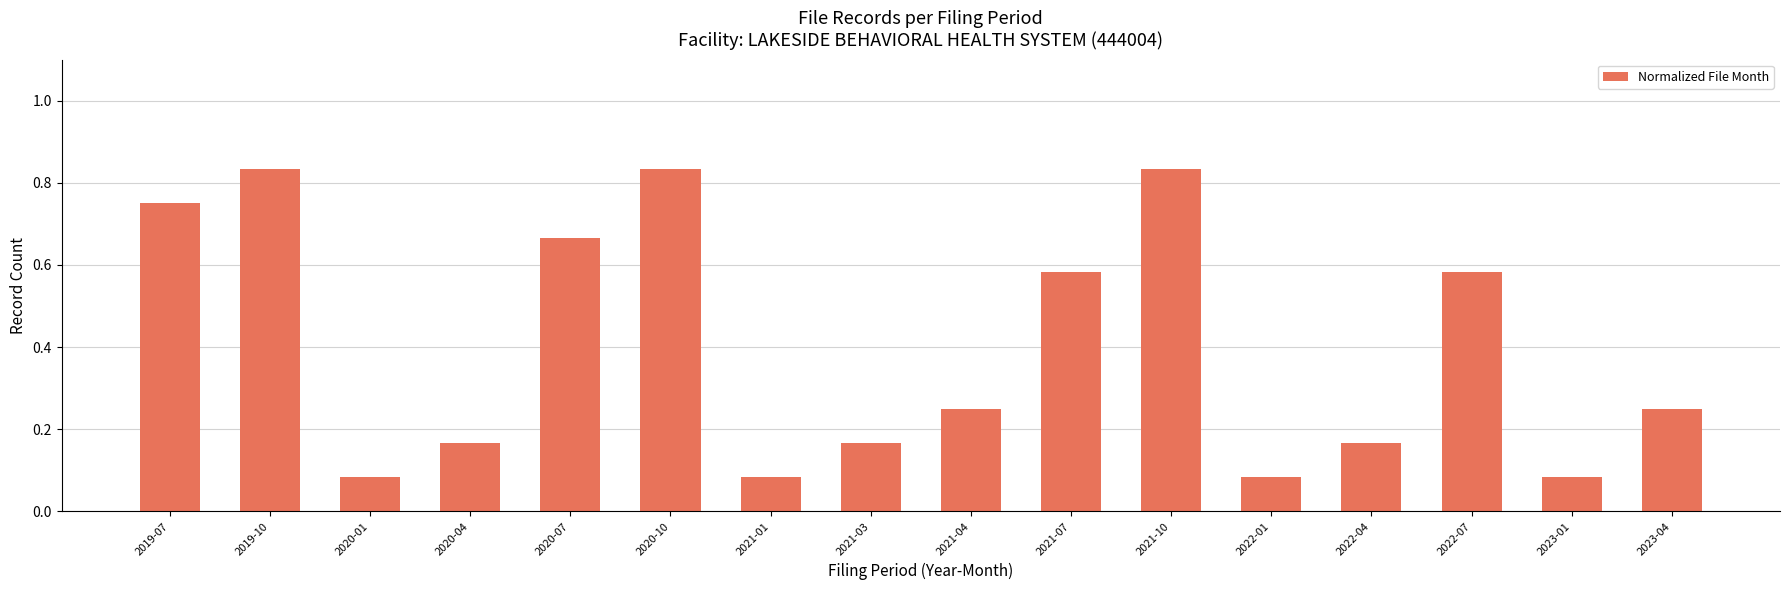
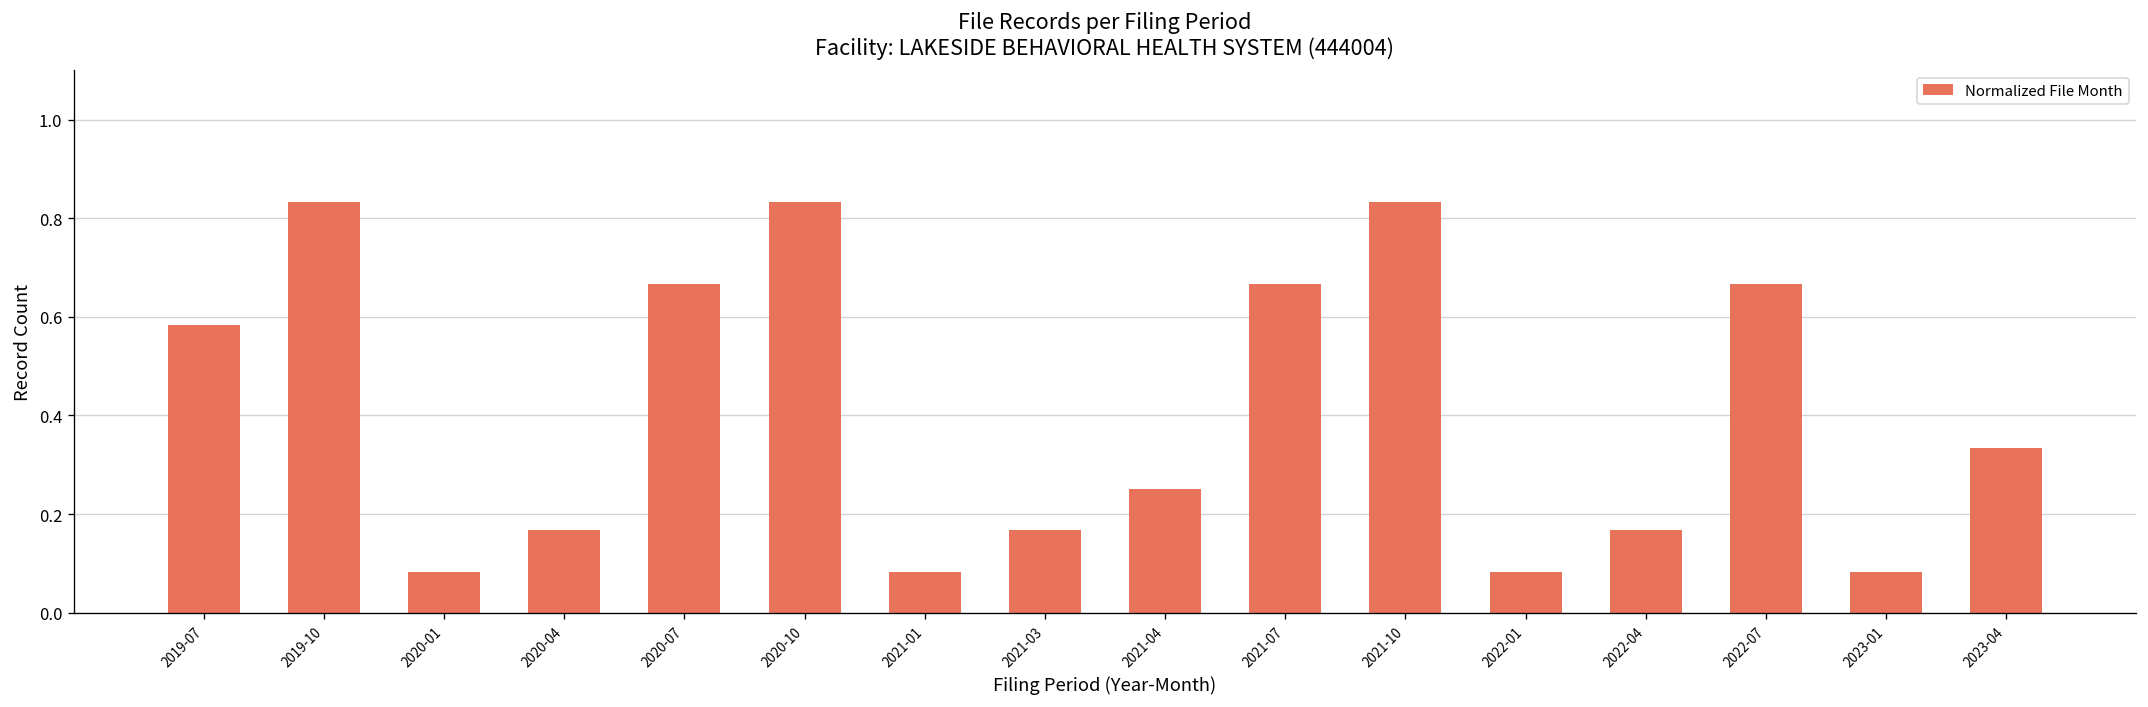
2019-07: 0.75 -> 0.58
2021-07: 0.58 -> 0.67
2022-07: 0.58 -> 0.67
2023-04: 0.25 -> 0.33
